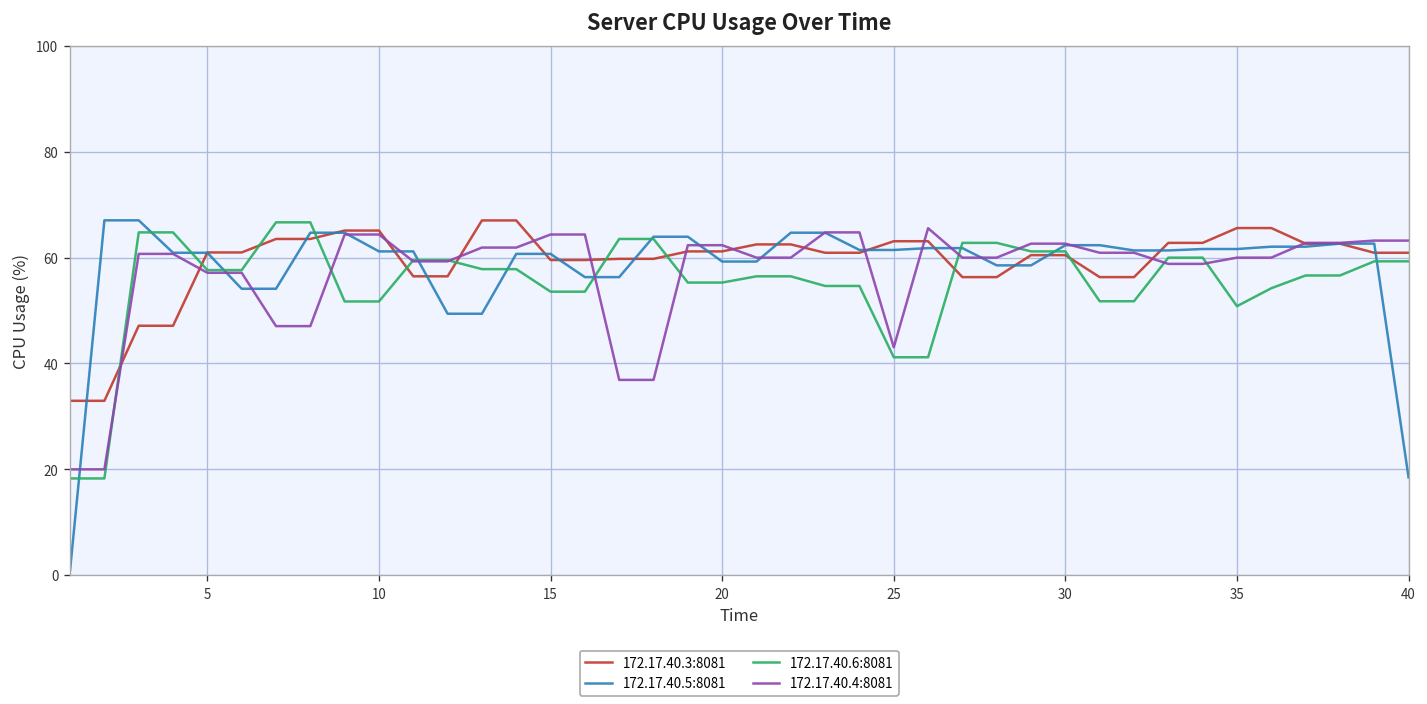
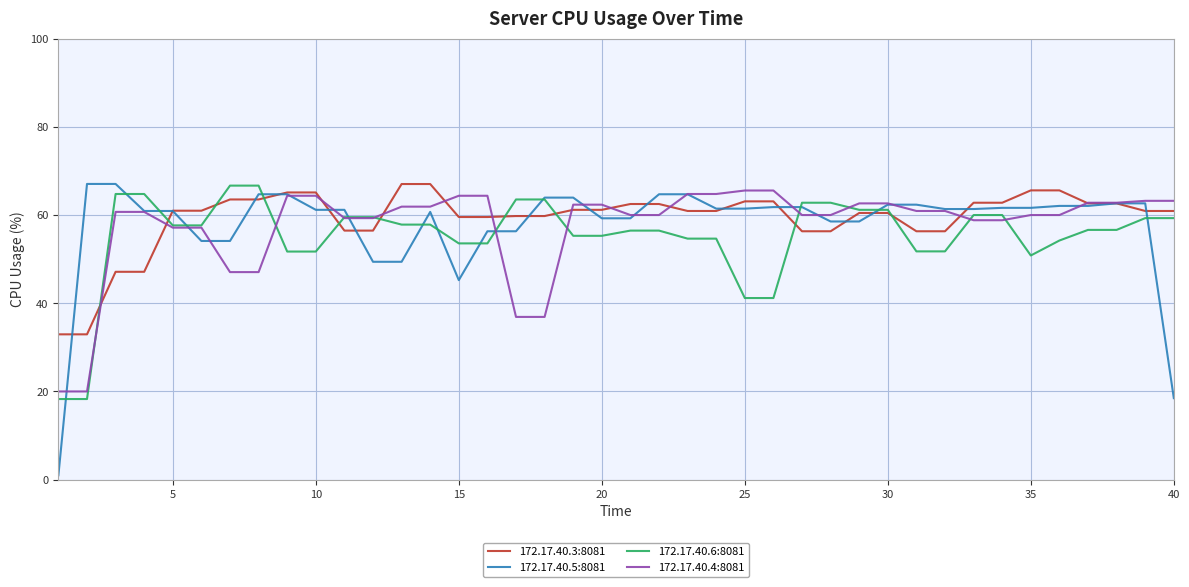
172.17.40.5:8081, 15: 61 -> 45
172.17.40.4:8081, 25: 43 -> 66
